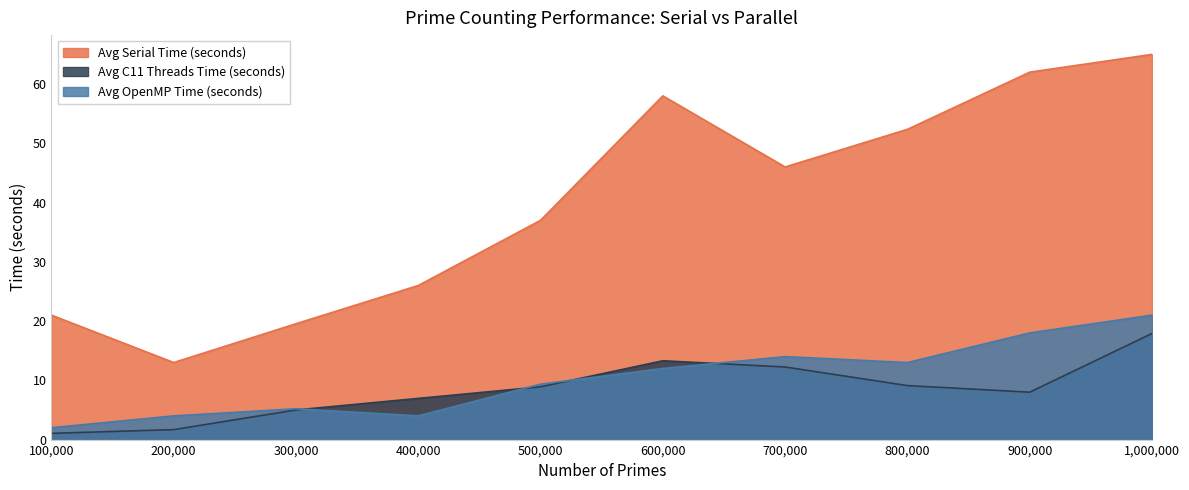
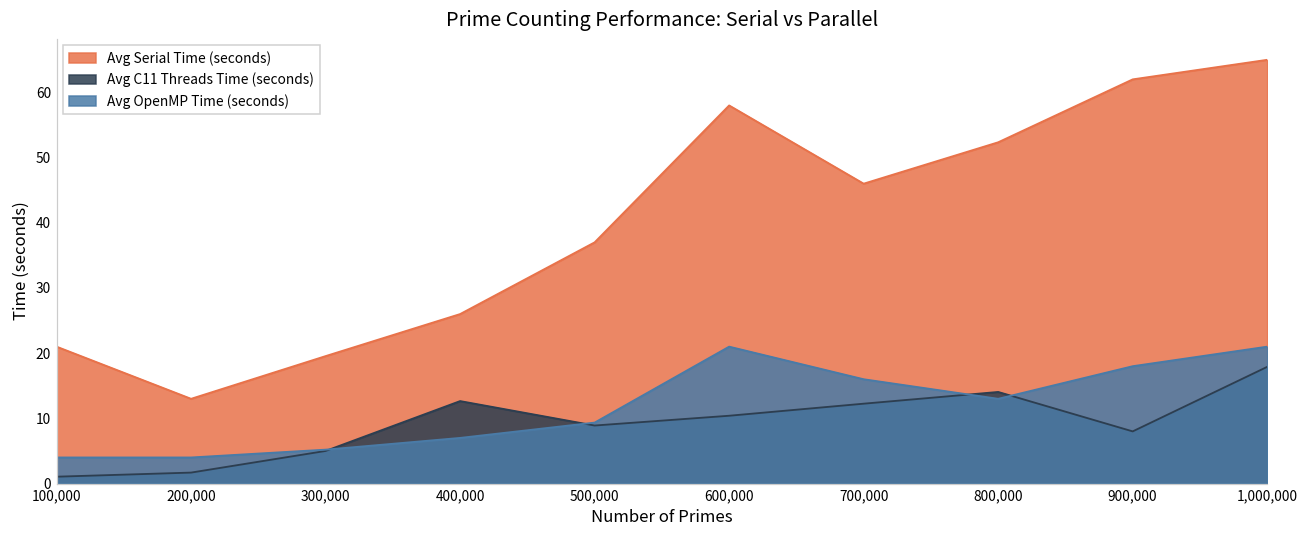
Avg OpenMP Time (seconds), 100,000: 2 -> 4
Avg C11 Threads Time (seconds), 400,000: 7 -> 13
Avg OpenMP Time (seconds), 400,000: 4 -> 7
Avg C11 Threads Time (seconds), 600,000: 13 -> 10
Avg OpenMP Time (seconds), 600,000: 12 -> 21
Avg OpenMP Time (seconds), 700,000: 14 -> 16
Avg C11 Threads Time (seconds), 800,000: 9 -> 14
